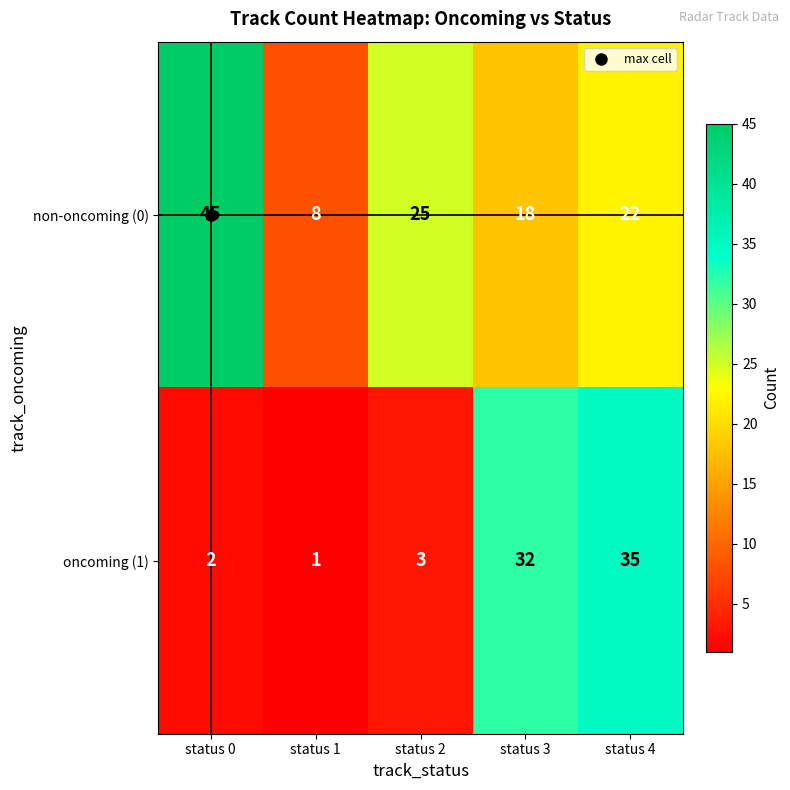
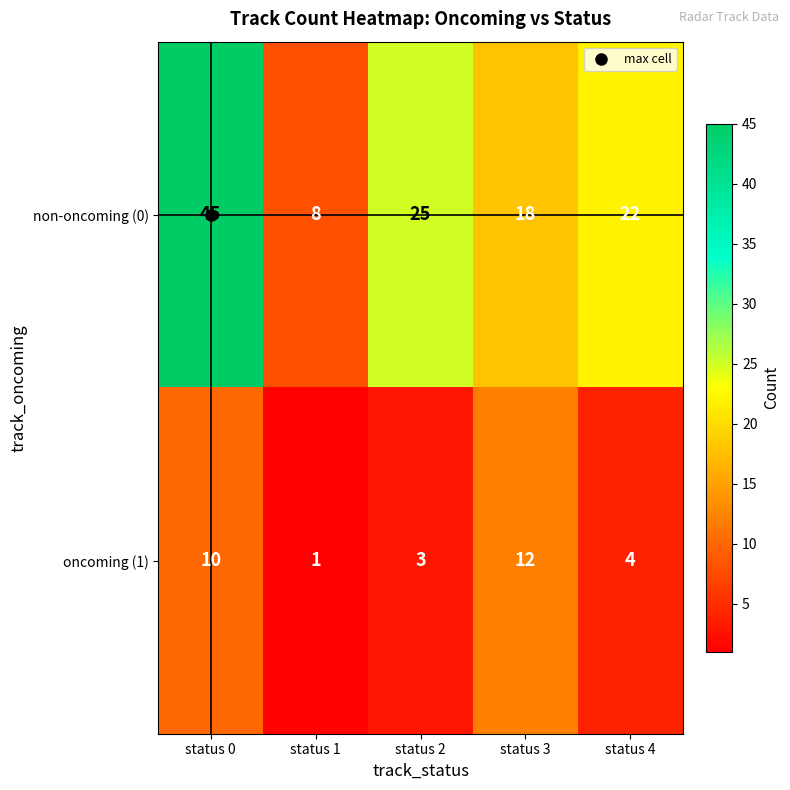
oncoming (1), status 0: 2 -> 10
oncoming (1), status 3: 32 -> 12
oncoming (1), status 4: 35 -> 4
